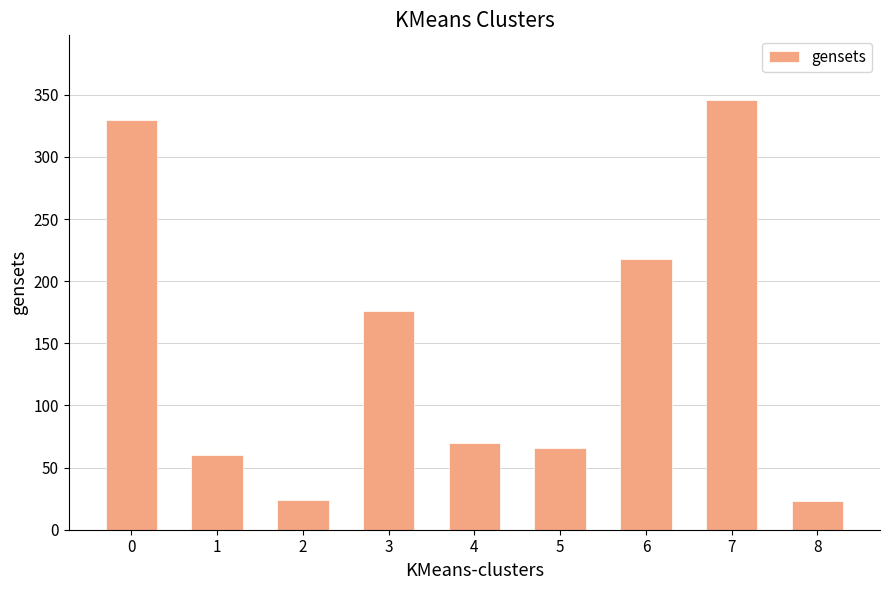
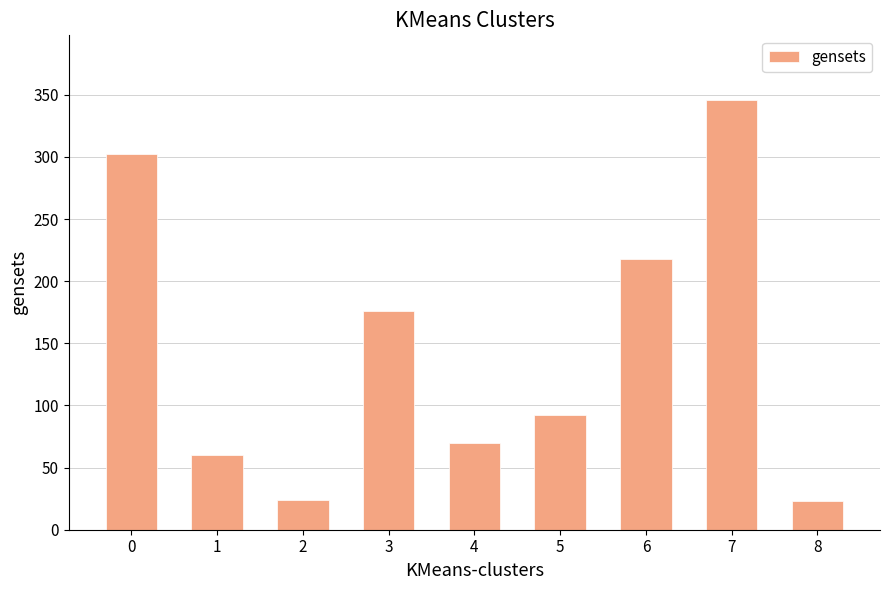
0: 330 -> 302
5: 66 -> 92
